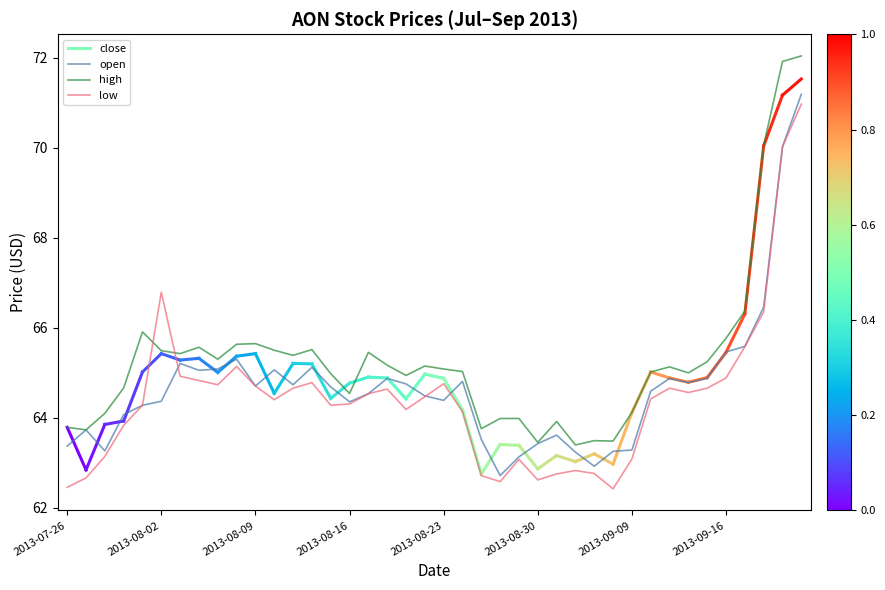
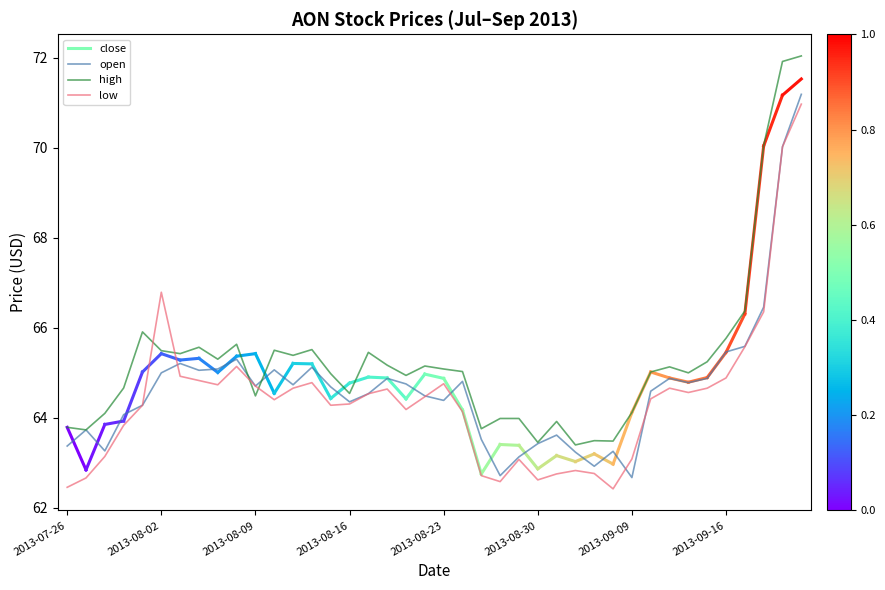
open, 2013-08-02: 64.4 -> 65.0
high, 2013-08-09: 65.6 -> 64.5
open, 2013-09-09: 63.3 -> 62.7
